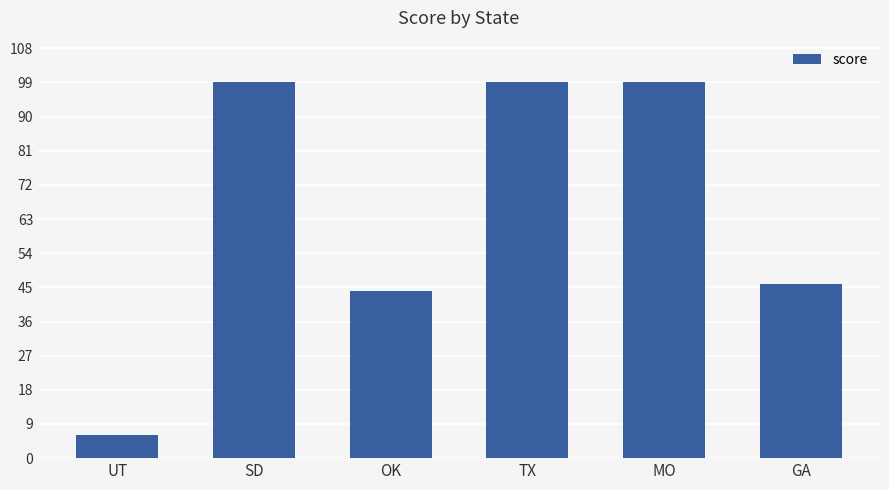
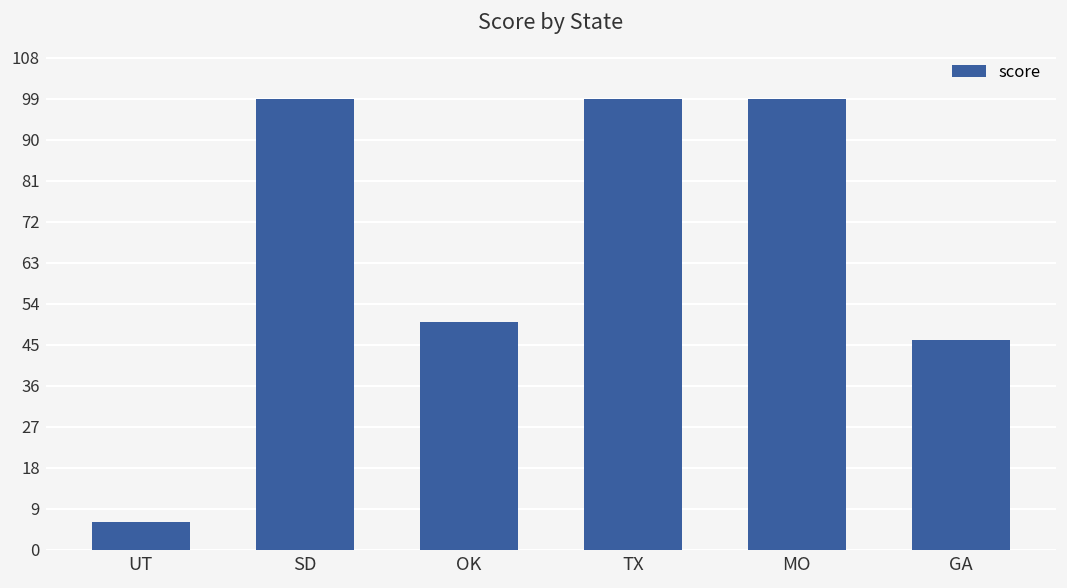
OK: 44 -> 50
